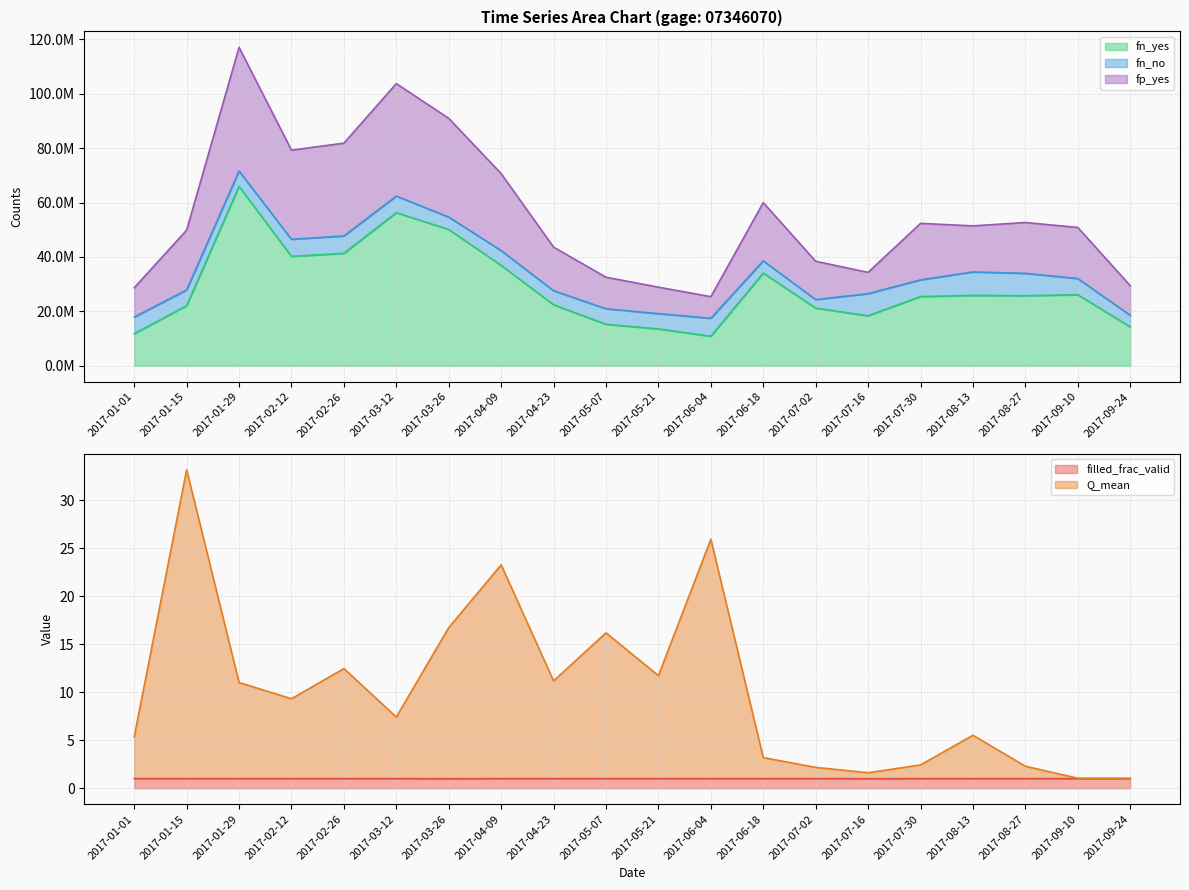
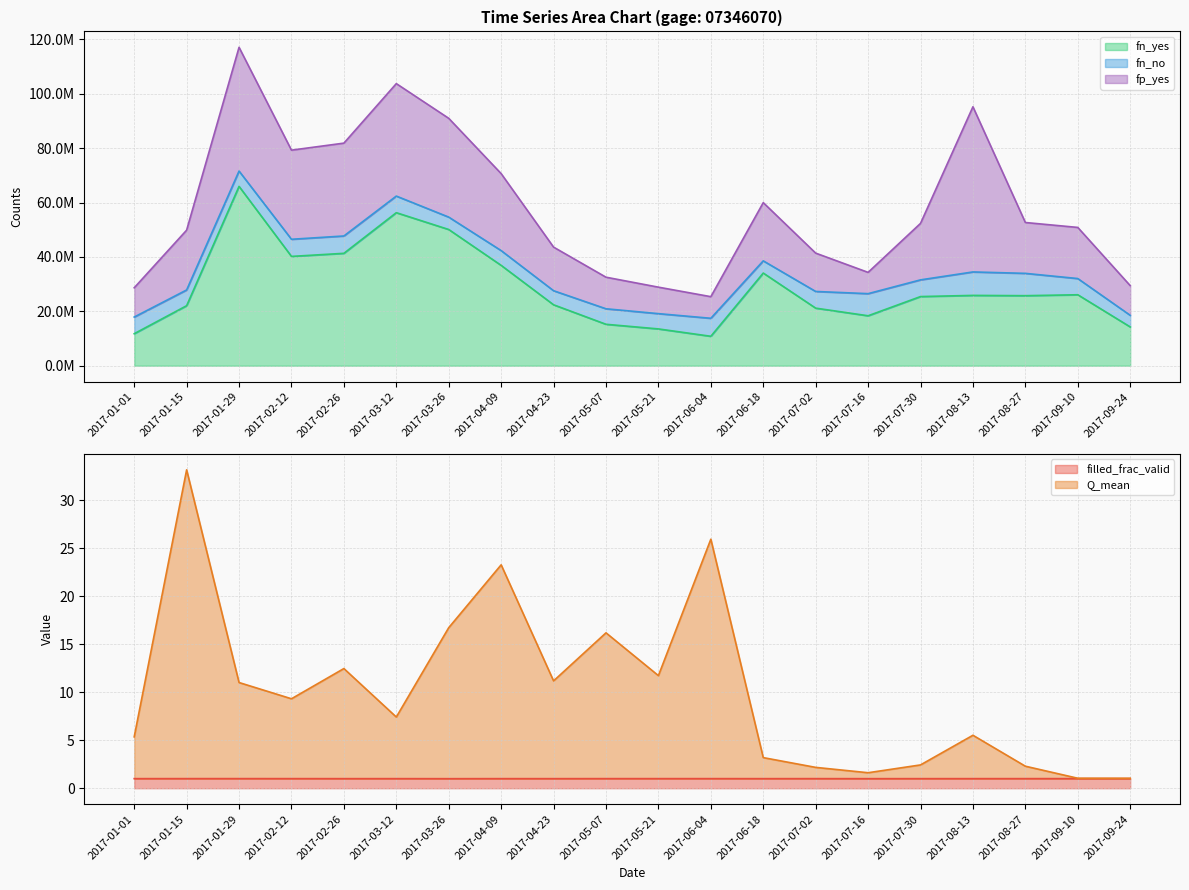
Time Series Area Chart (gage: 07346070), fn_no, 2017-07-02: 3000000 -> 6000000
Time Series Area Chart (gage: 07346070), fp_yes, 2017-08-13: 17000000 -> 61000000
